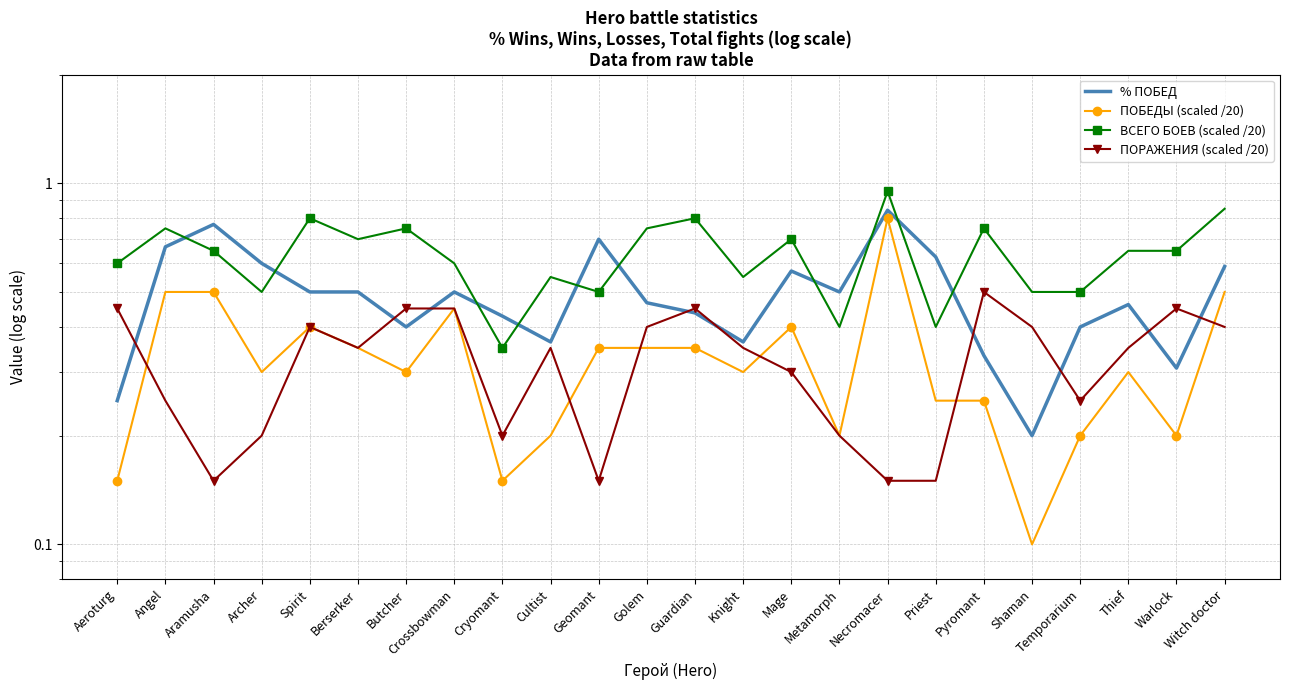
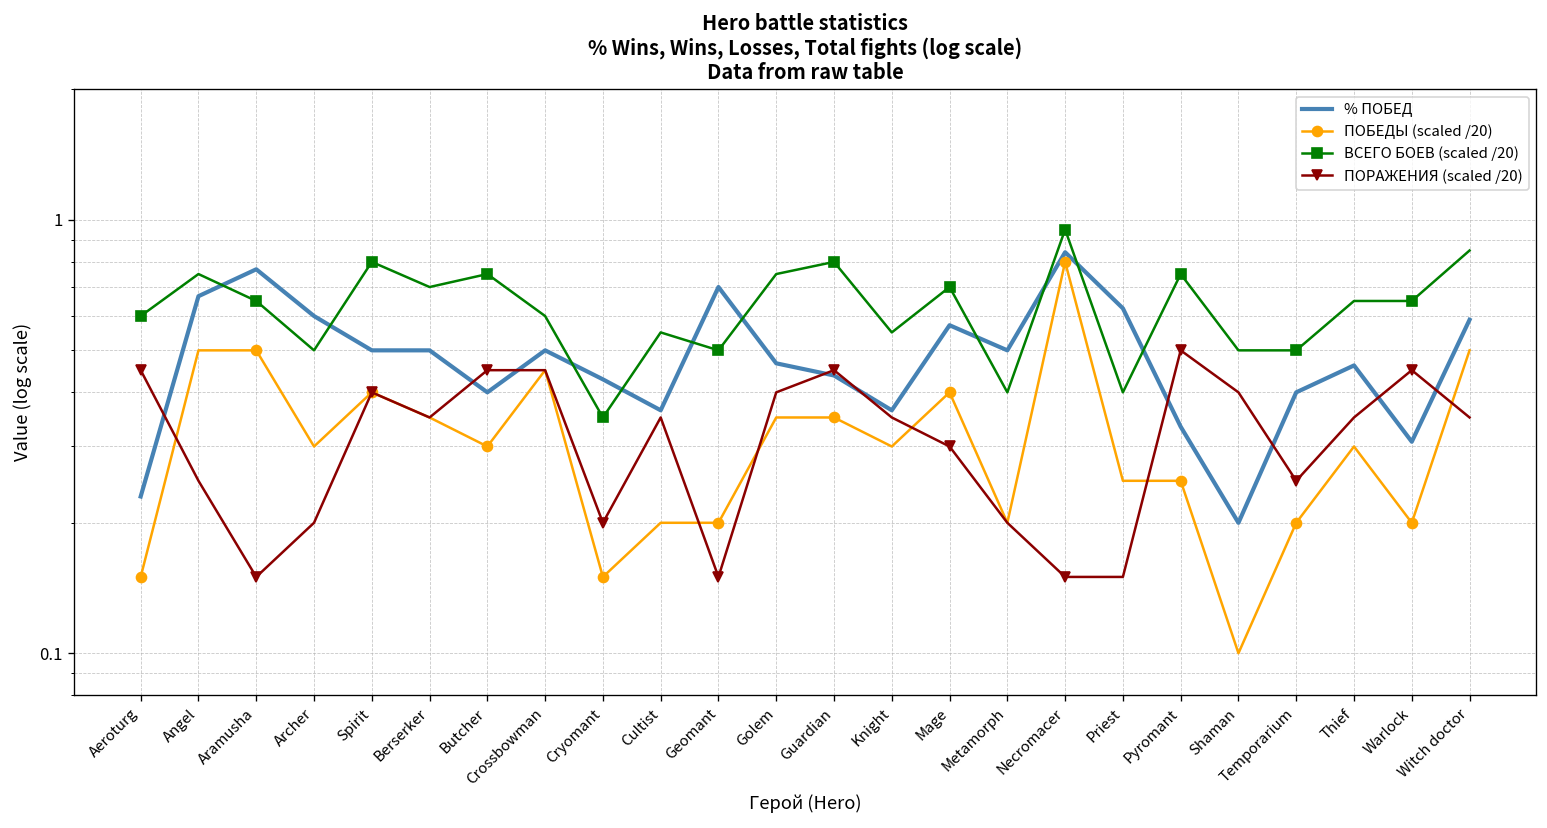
% ПОБЕД, Aeroturg: 0.25 -> 0.23
ПОБЕДЫ (scaled /20), Geomant: 0.35 -> 0.20
ПОРАЖЕНИЯ (scaled /20), Witch doctor: 0.40 -> 0.35
